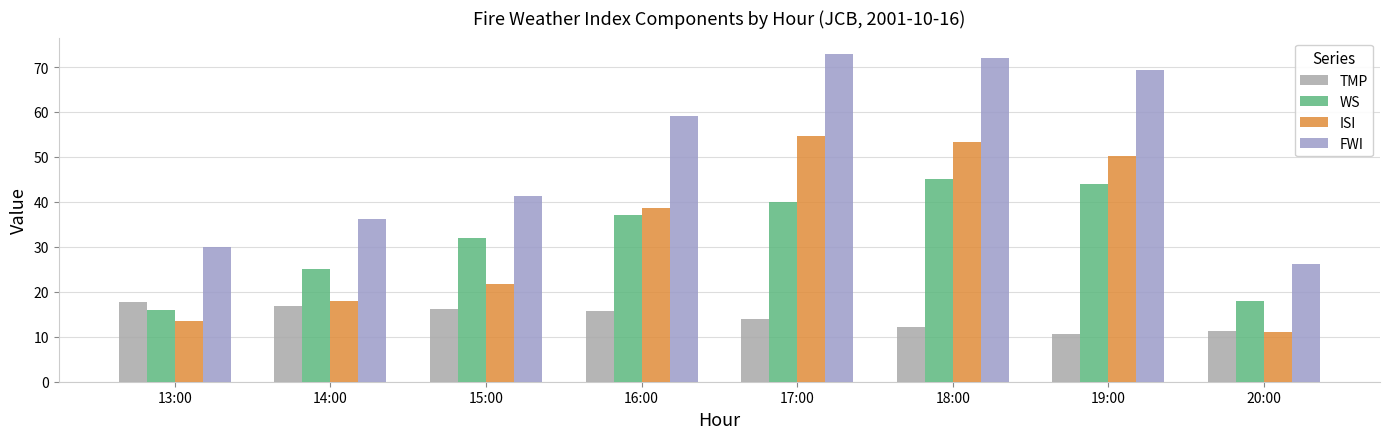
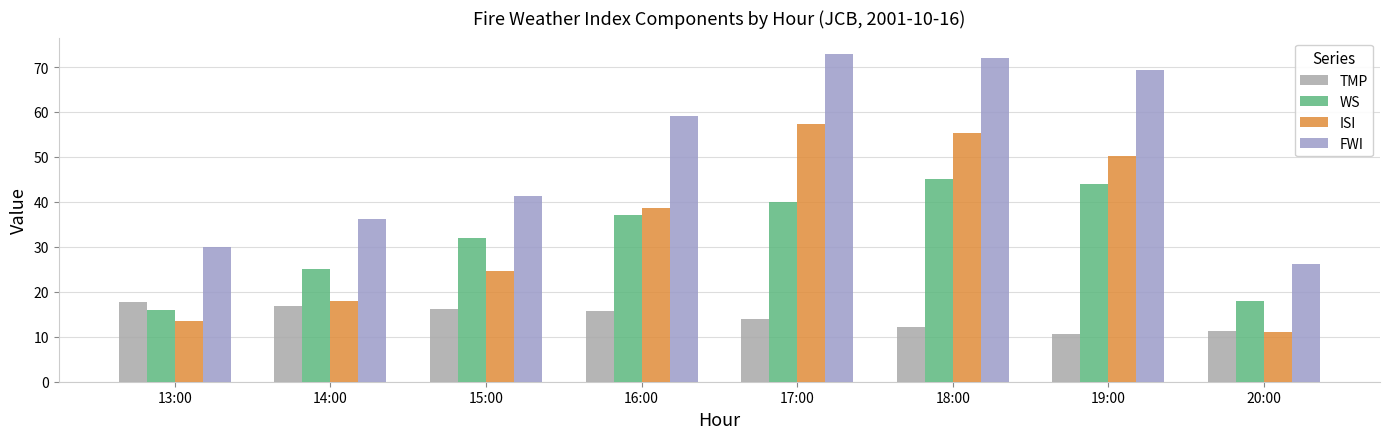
ISI, 15:00: 22 -> 25
ISI, 17:00: 55 -> 57
ISI, 18:00: 53 -> 55
